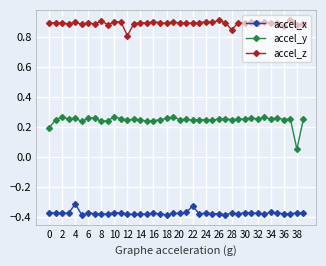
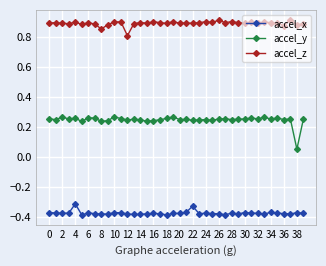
accel_y, 0: 0.20 -> 0.25
accel_z, 8: 0.91 -> 0.86
accel_z, 28: 0.85 -> 0.90
